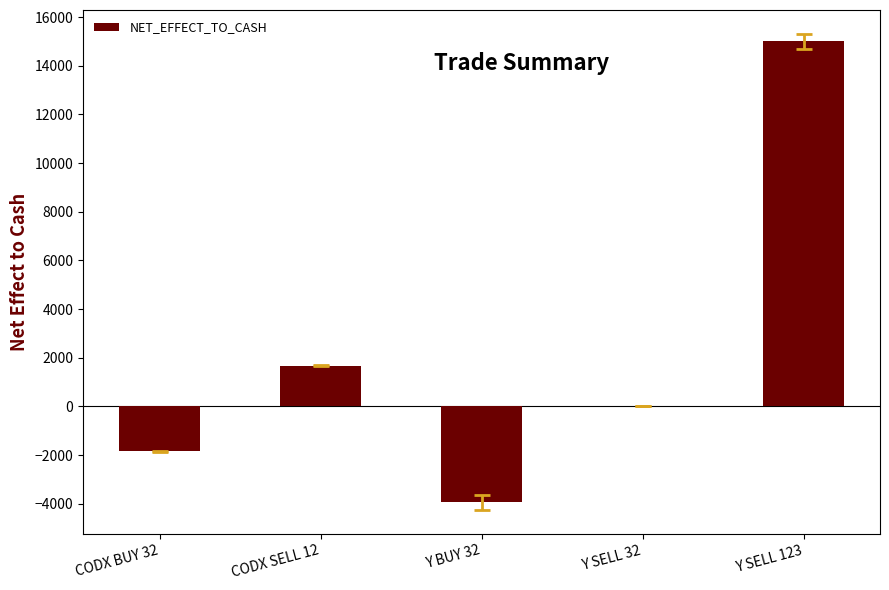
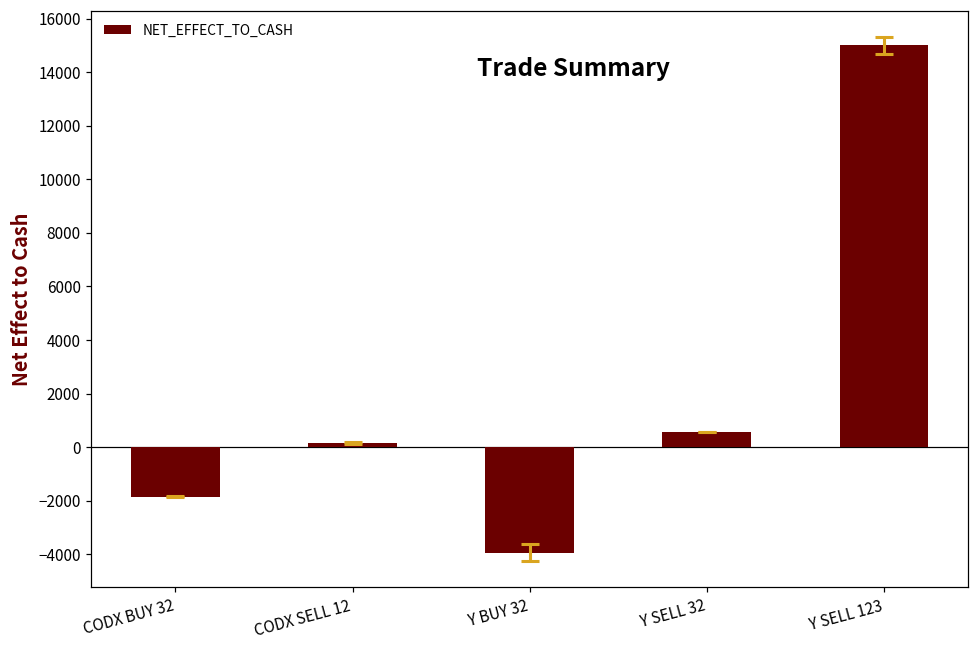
NET_EFFECT_TO_CASH, CODX SELL 12: 1700 -> 100
NET_EFFECT_TO_CASH, Y SELL 32: 0 -> 500
